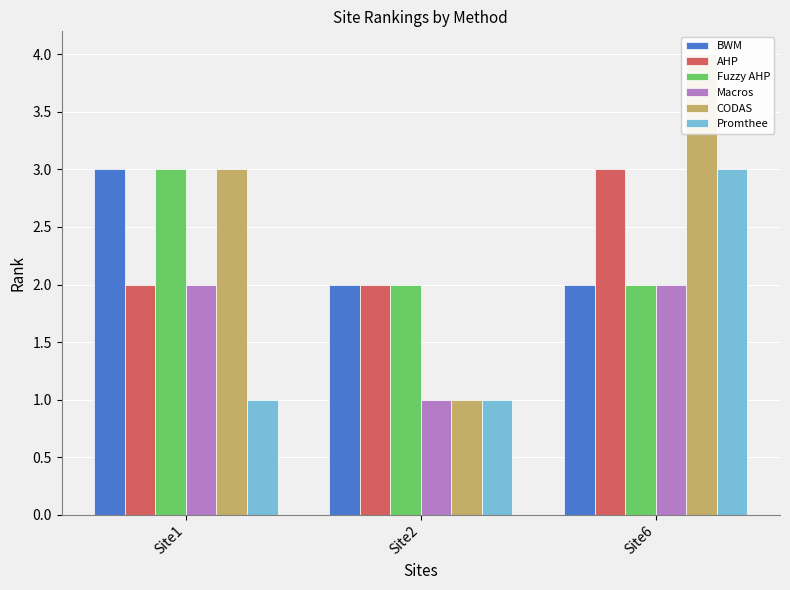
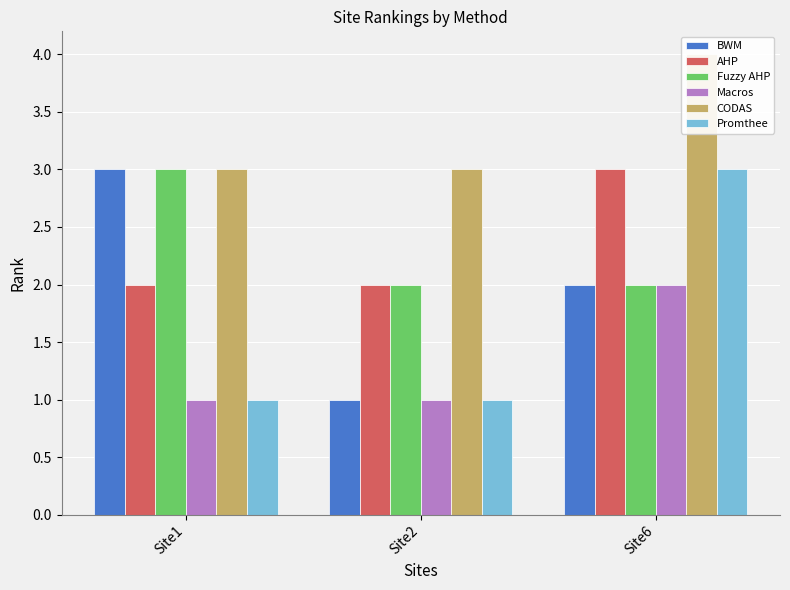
Macros, Site1: 2 -> 1
BWM, Site2: 2 -> 1
CODAS, Site2: 1 -> 3
